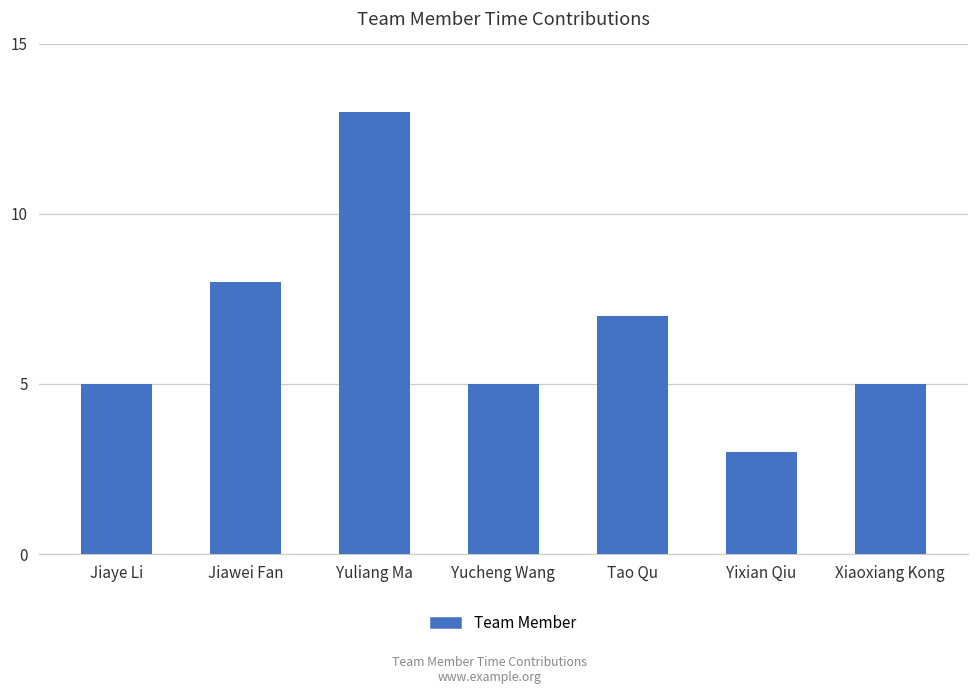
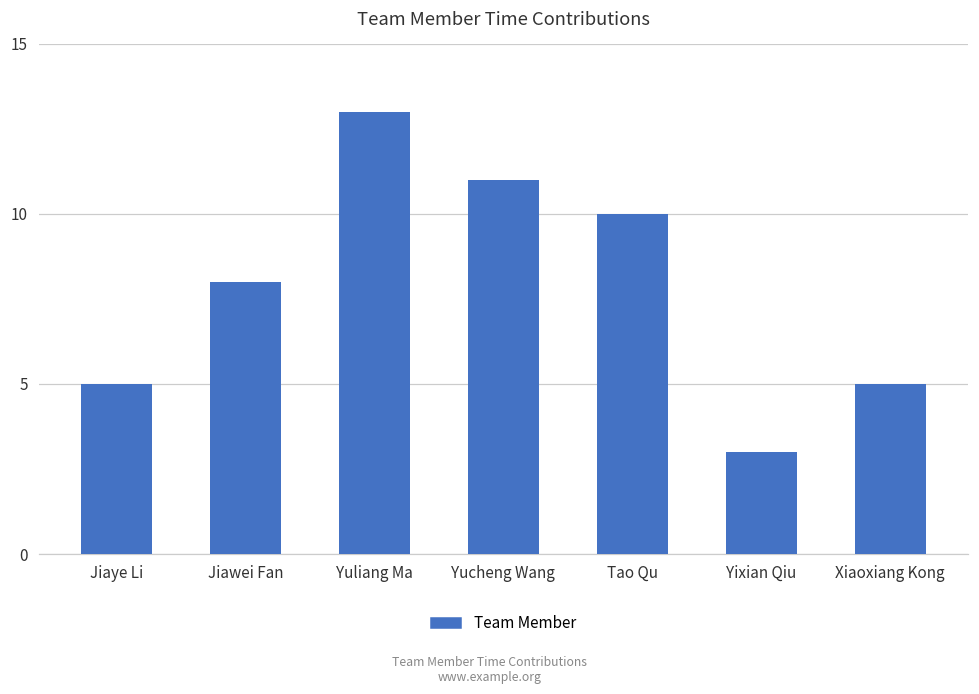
Yucheng Wang: 5 -> 11
Tao Qu: 7 -> 10
